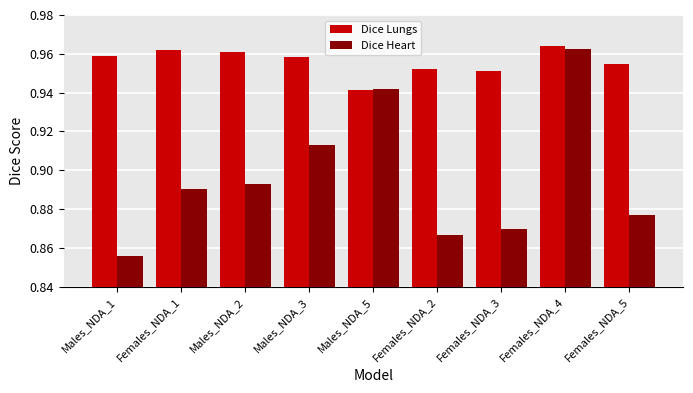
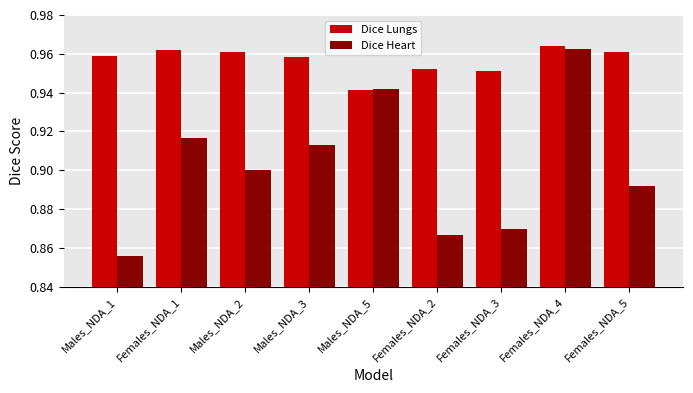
Dice Heart, Females_NDA_1: 0.891 -> 0.916
Dice Heart, Males_NDA_2: 0.893 -> 0.900
Dice Lungs, Females_NDA_5: 0.955 -> 0.961
Dice Heart, Females_NDA_5: 0.877 -> 0.892
